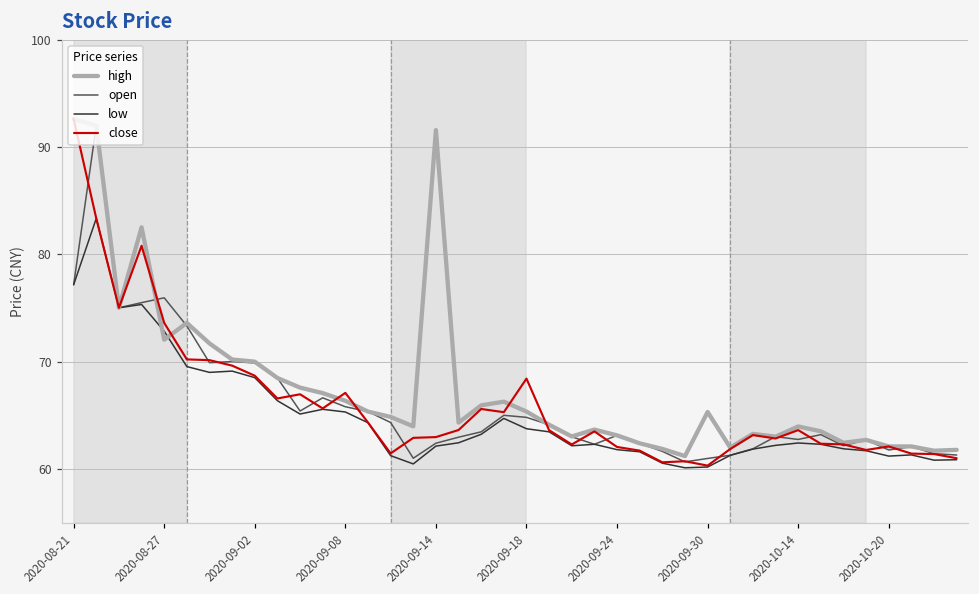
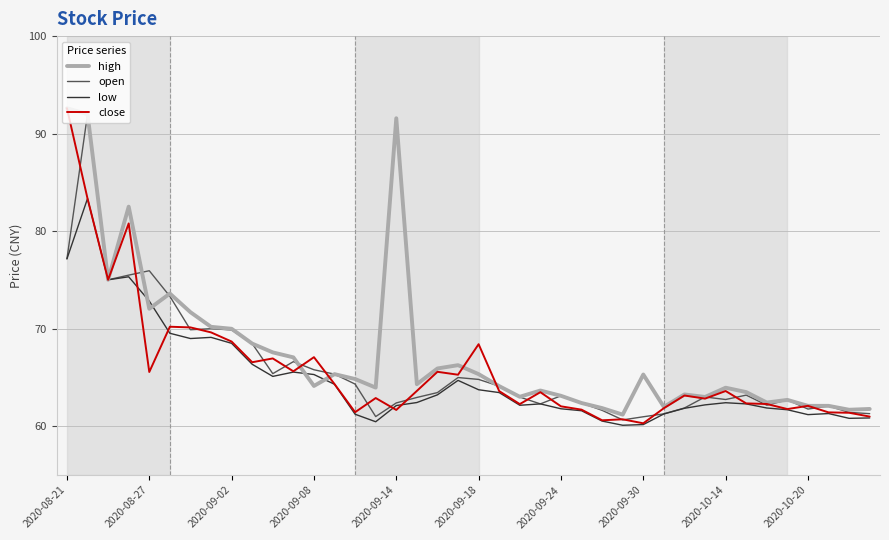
close, 2020-08-27: 74 -> 66
high, 2020-09-08: 66 -> 64
close, 2020-09-14: 63 -> 62
